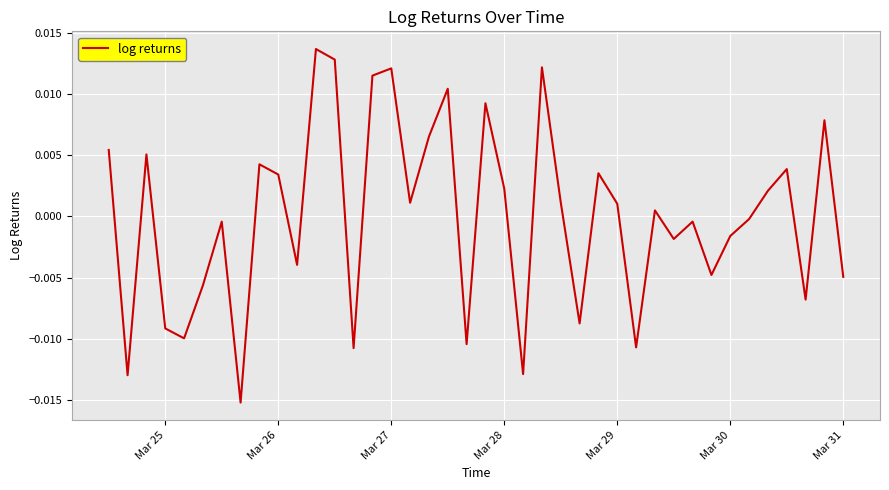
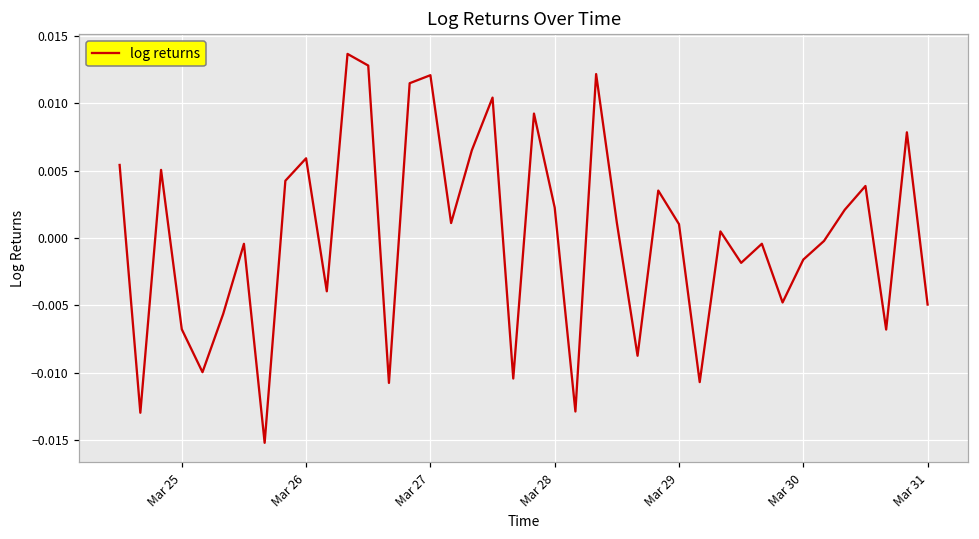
Mar 25: -0.0092 -> -0.0068
Mar 26: 0.0034 -> 0.0059
